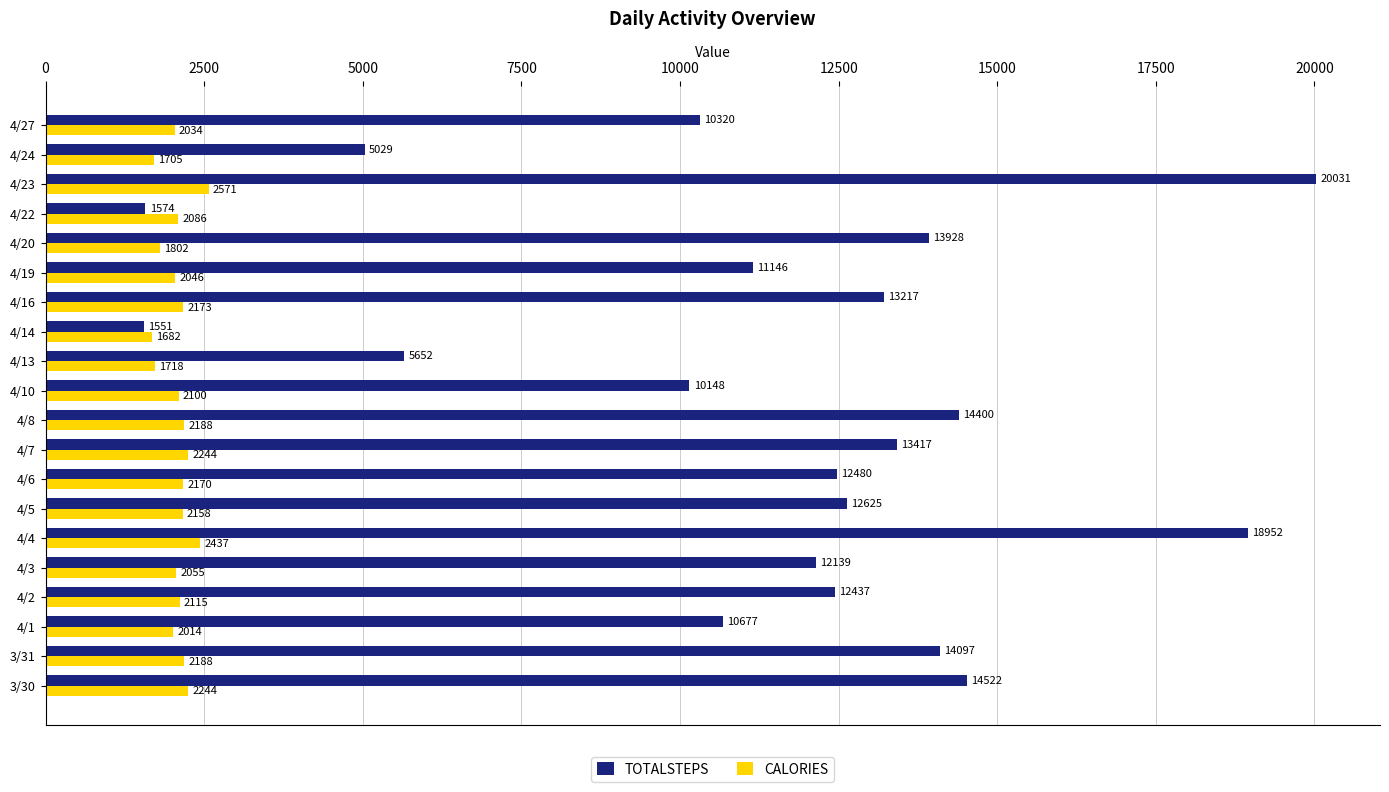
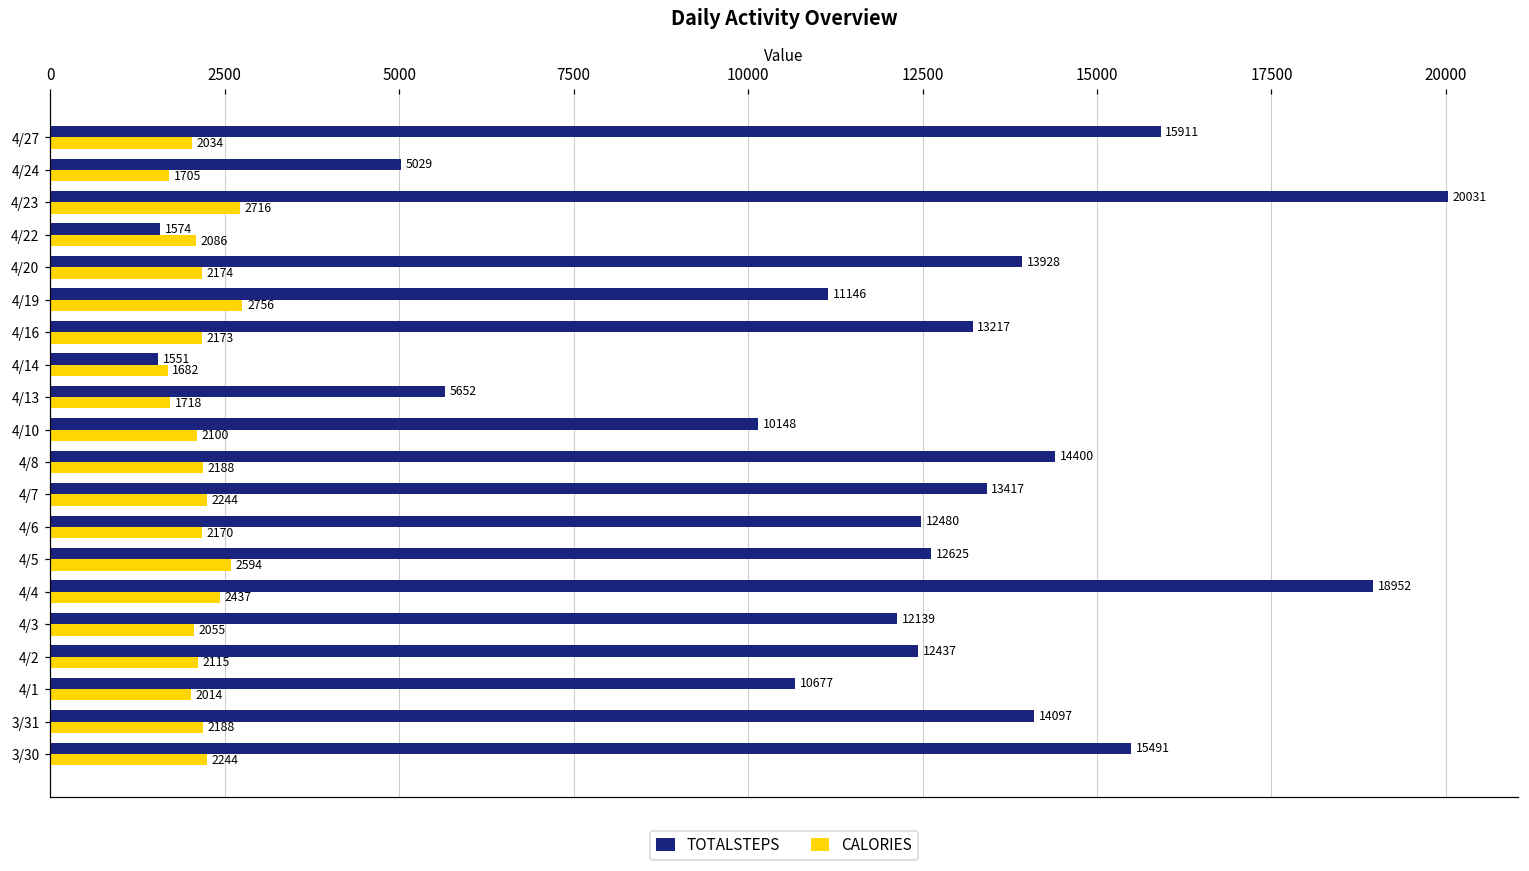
TOTALSTEPS, 4/27: 10320 -> 15911
CALORIES, 4/23: 2571 -> 2716
CALORIES, 4/20: 1802 -> 2174
CALORIES, 4/19: 2046 -> 2756
CALORIES, 4/5: 2158 -> 2594
TOTALSTEPS, 3/30: 14522 -> 15491
